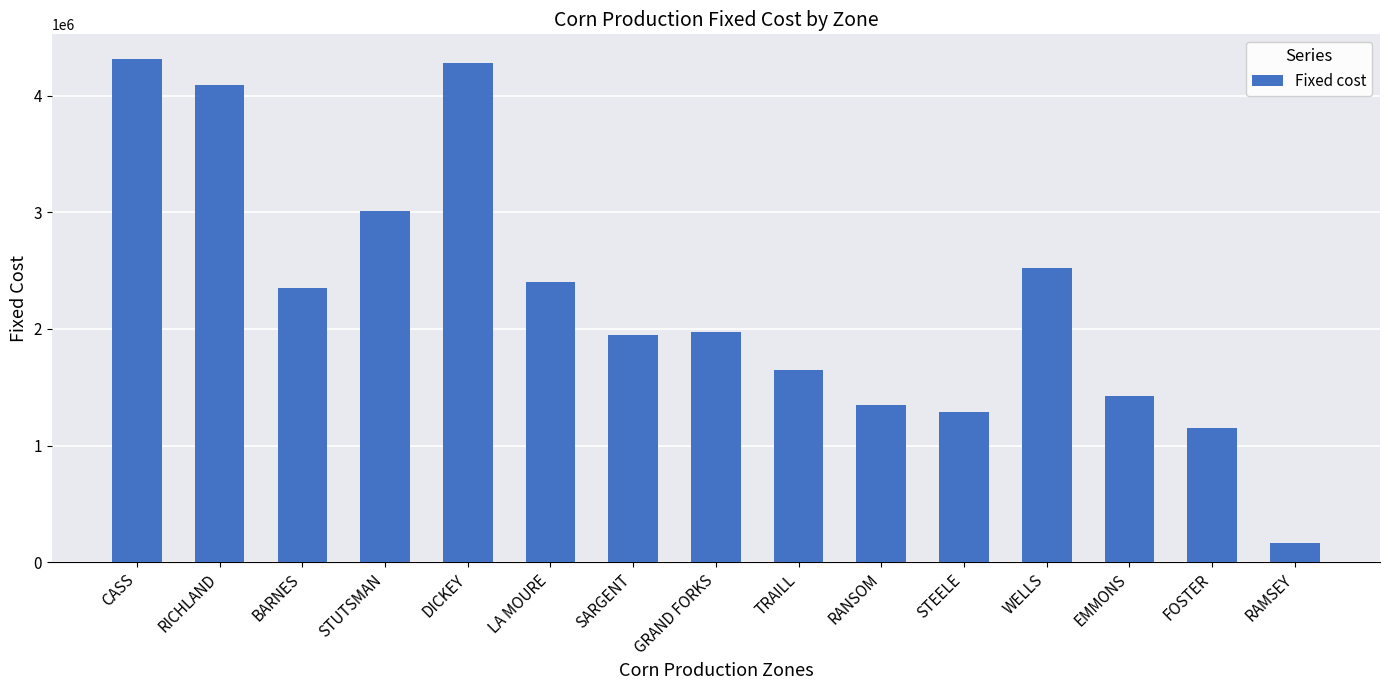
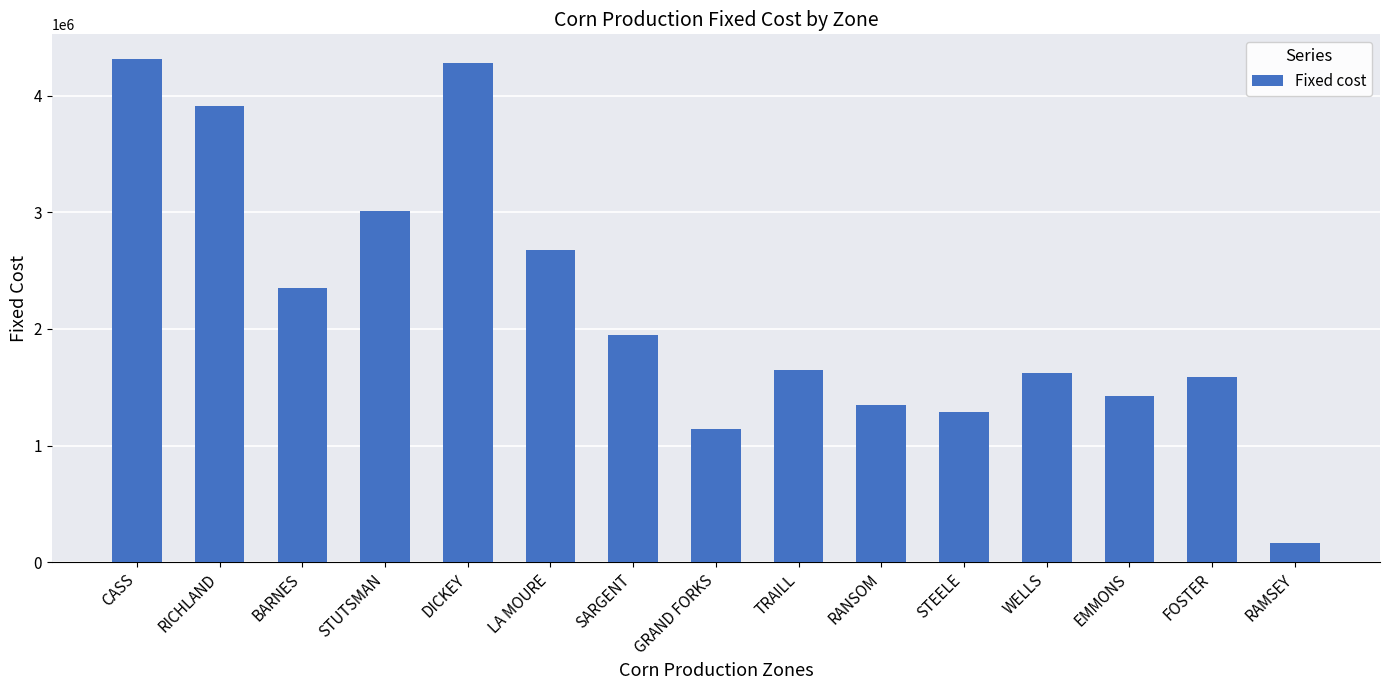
RICHLAND: 4090000 -> 3910000
LA MOURE: 2400000 -> 2680000
GRAND FORKS: 1970000 -> 1140000
WELLS: 2520000 -> 1620000
FOSTER: 1150000 -> 1590000
